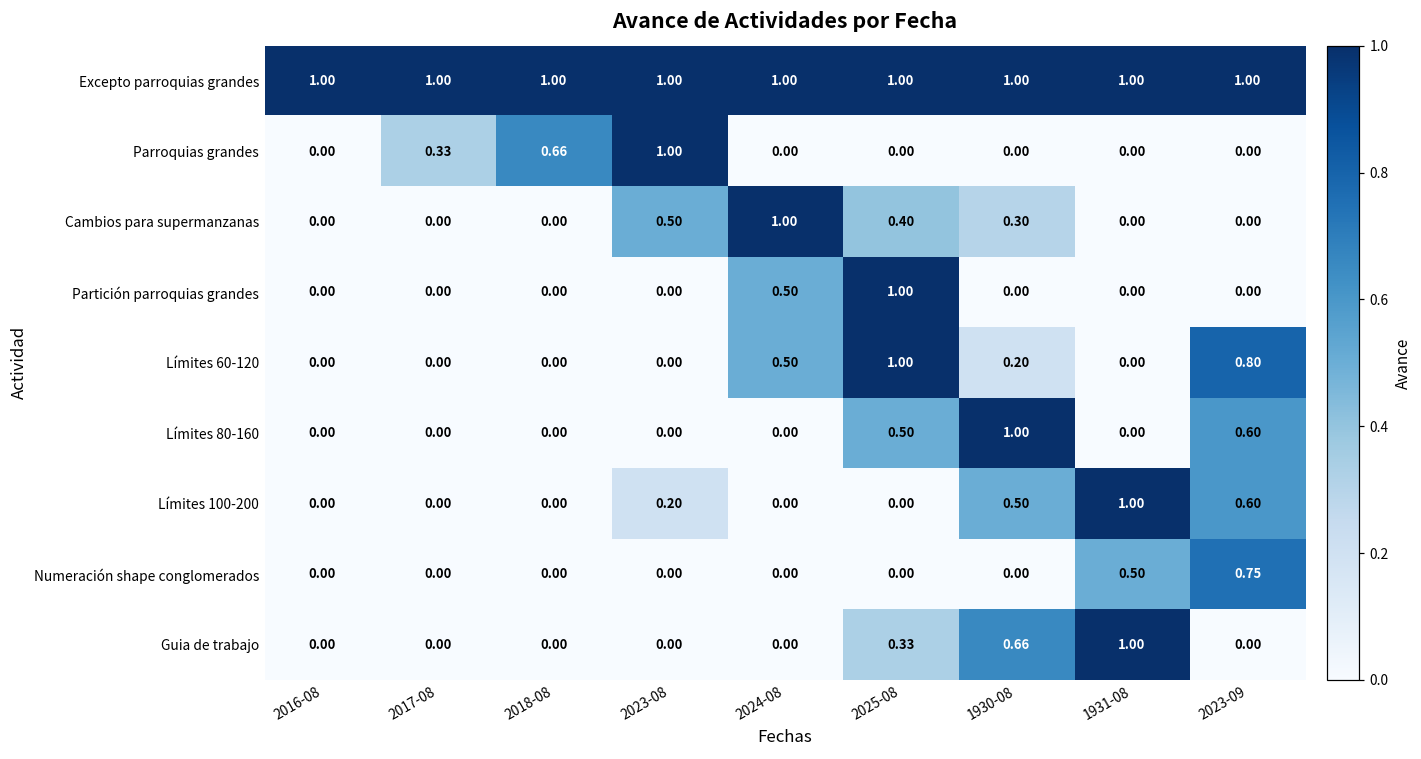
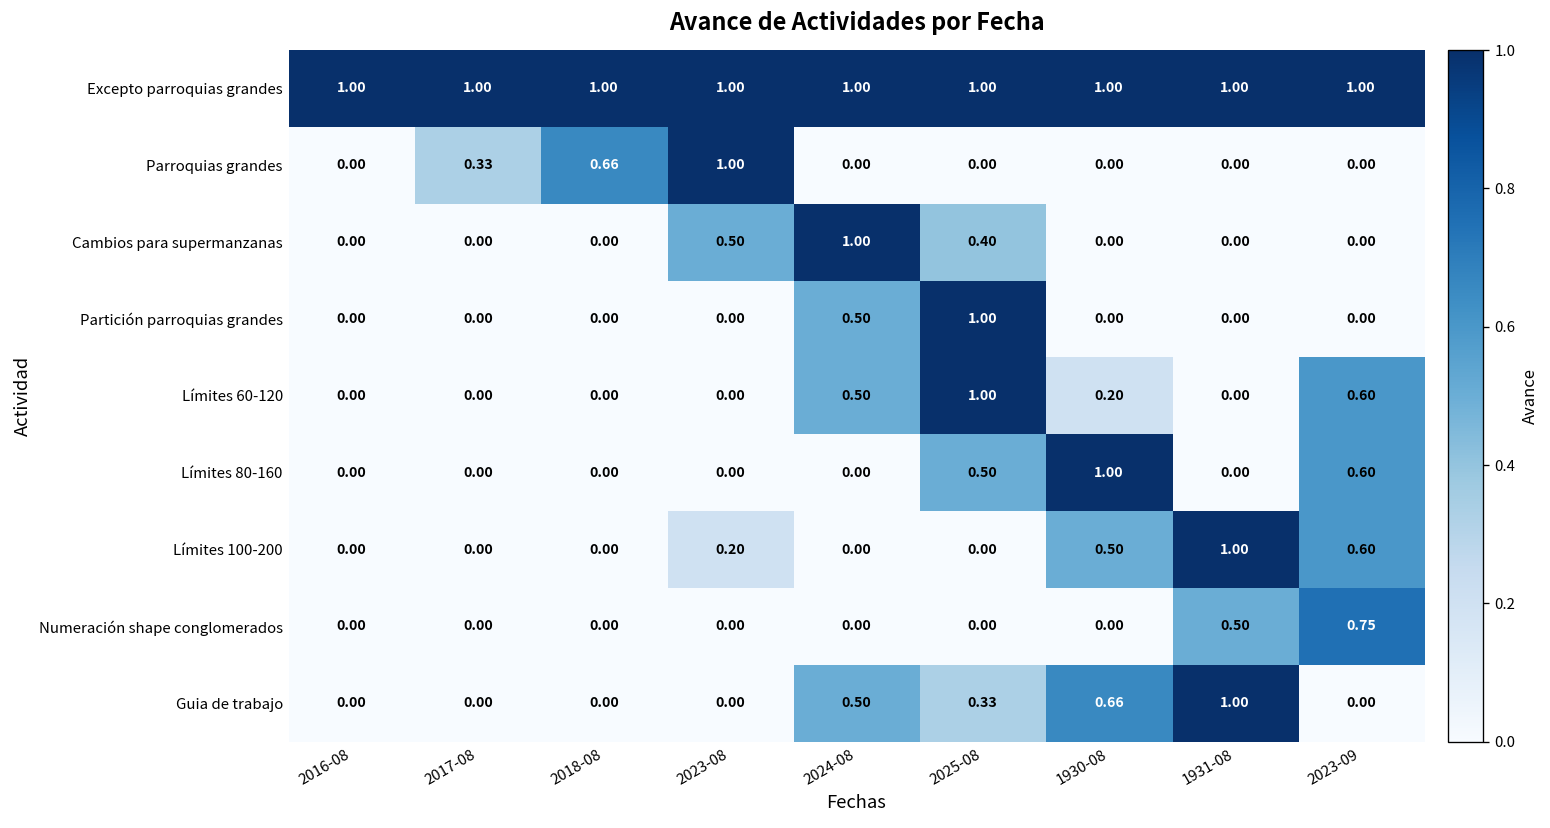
Cambios para supermanzanas, 1930-08: 0.30 -> 0.00
Límites 60-120, 2023-09: 0.80 -> 0.60
Guia de trabajo, 2024-08: 0.00 -> 0.50
